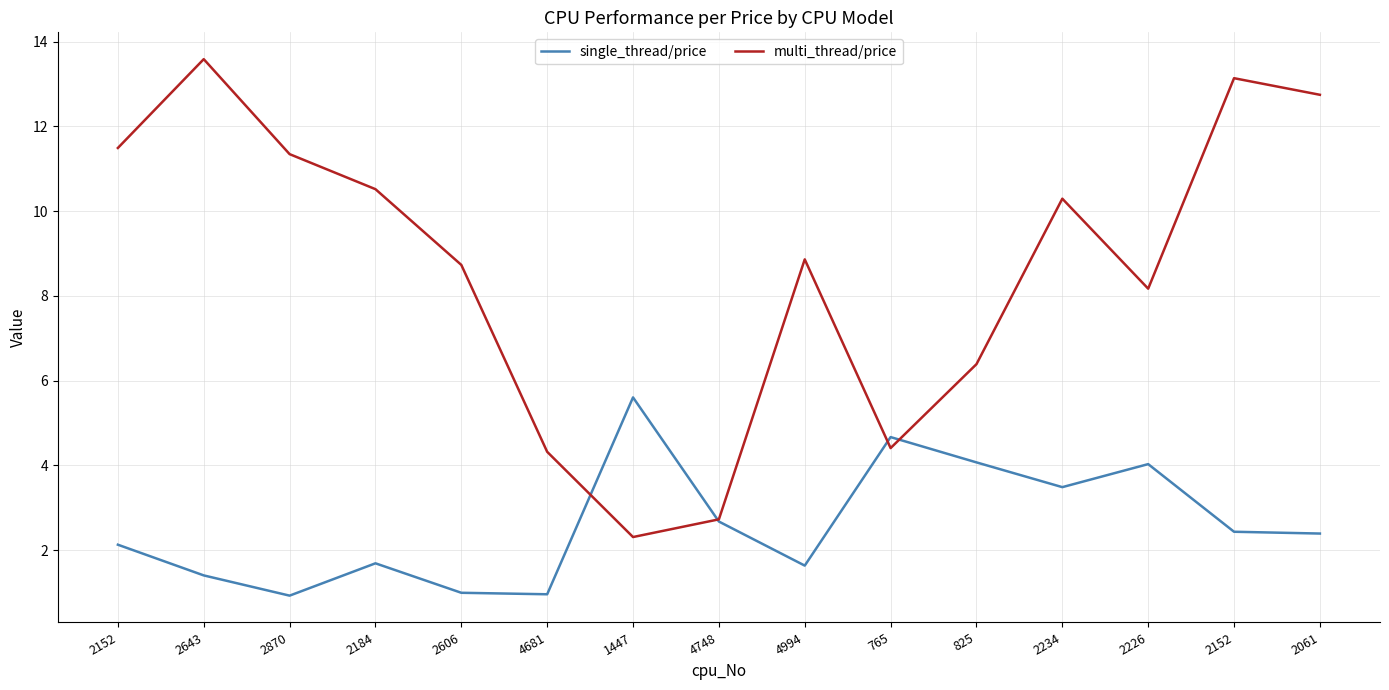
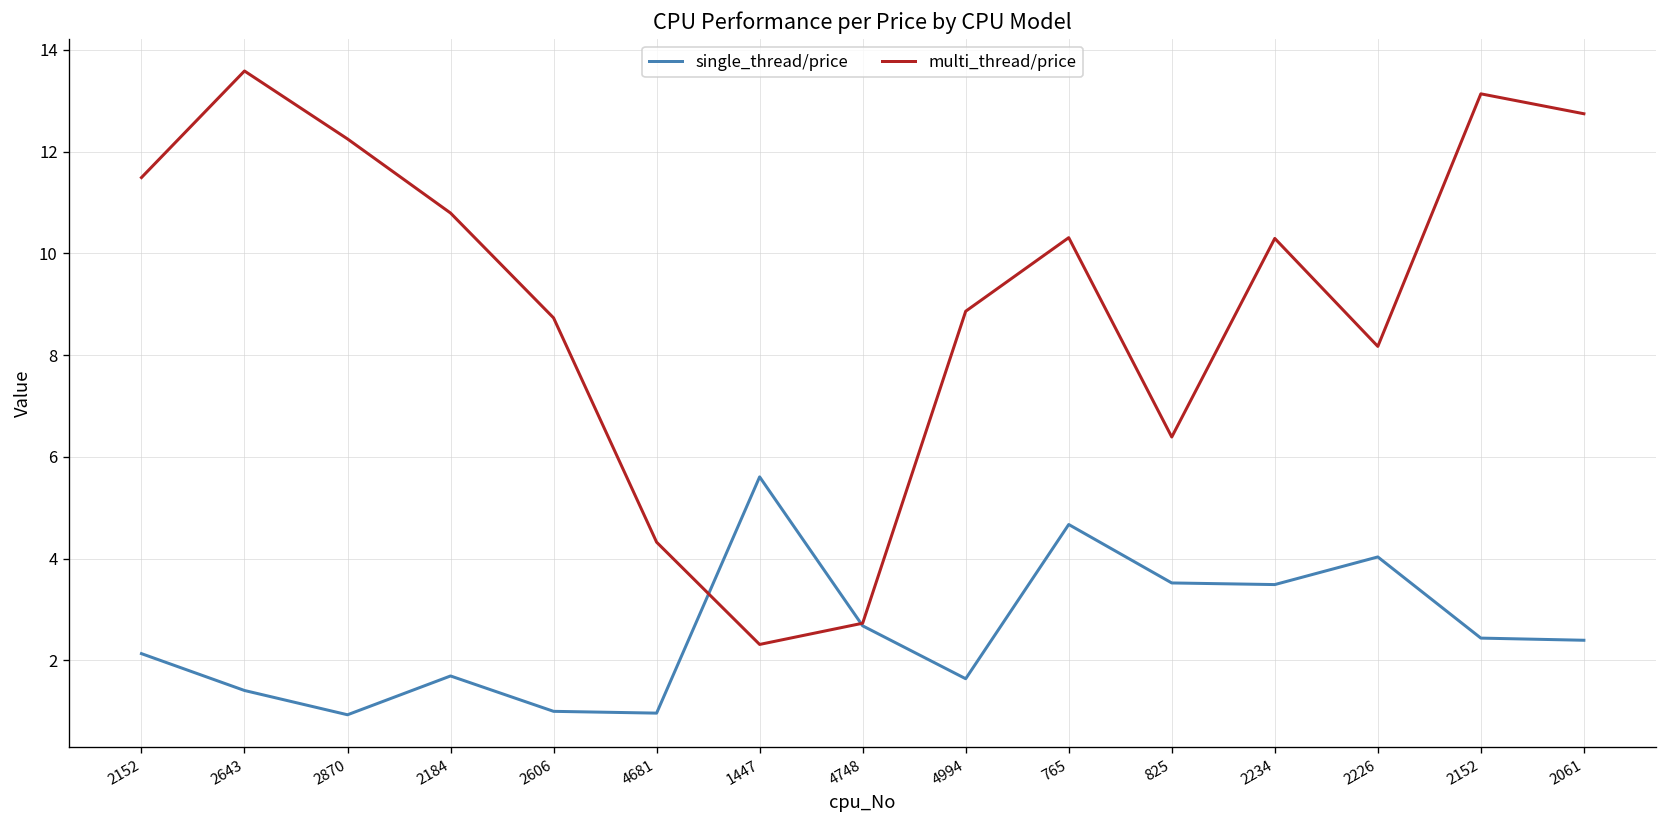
multi_thread/price, 2870: 11.3 -> 12.3
multi_thread/price, 2184: 10.5 -> 10.8
multi_thread/price, 765: 4.4 -> 10.3
single_thread/price, 825: 4.1 -> 3.5
